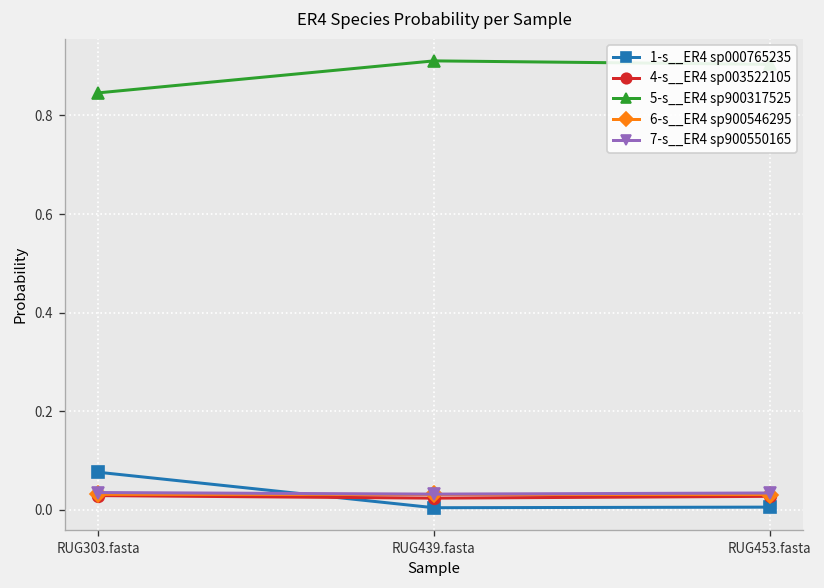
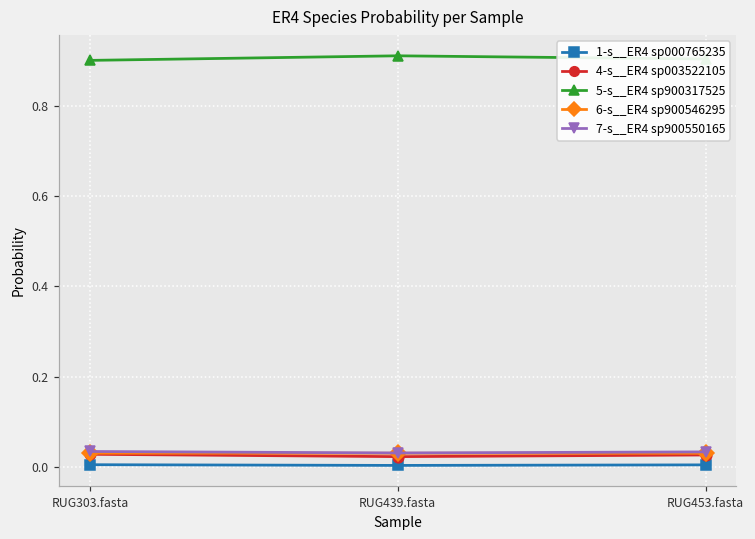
1-s__ER4 sp000765235, RUG303.fasta: 0.08 -> 0.01
5-s__ER4 sp900317525, RUG303.fasta: 0.85 -> 0.90
